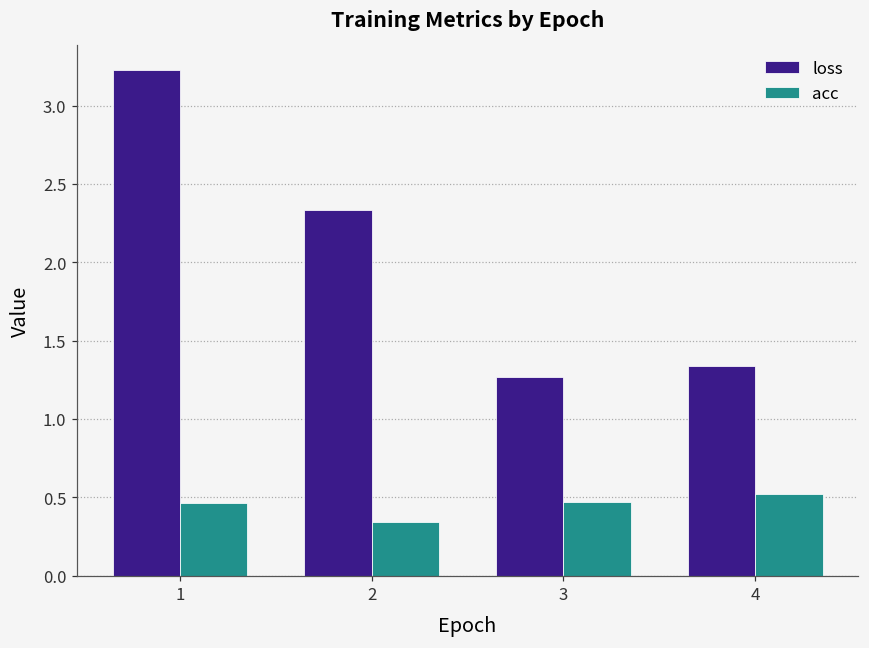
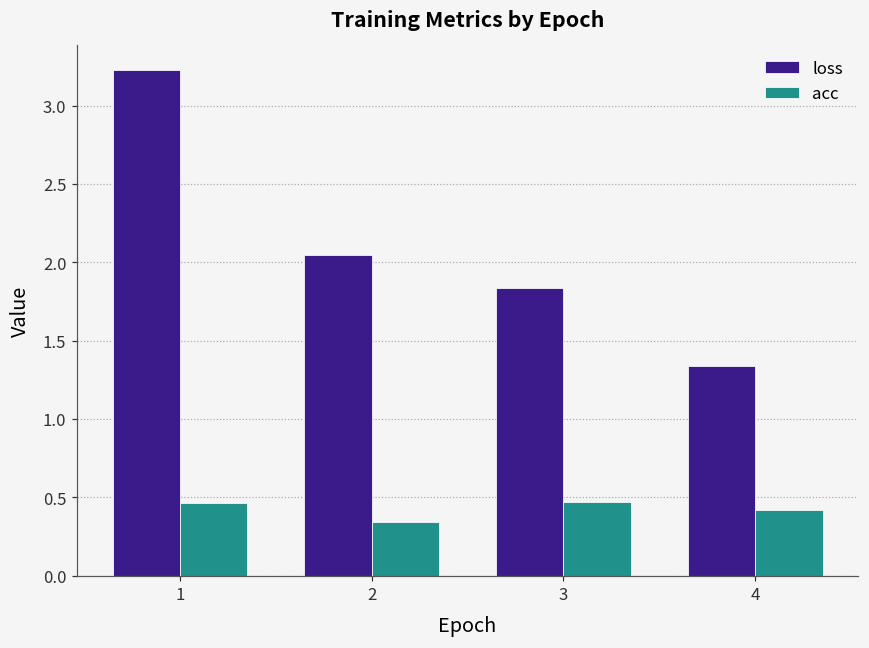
loss, 2: 2.33 -> 2.05
loss, 3: 1.27 -> 1.84
acc, 4: 0.52 -> 0.42
